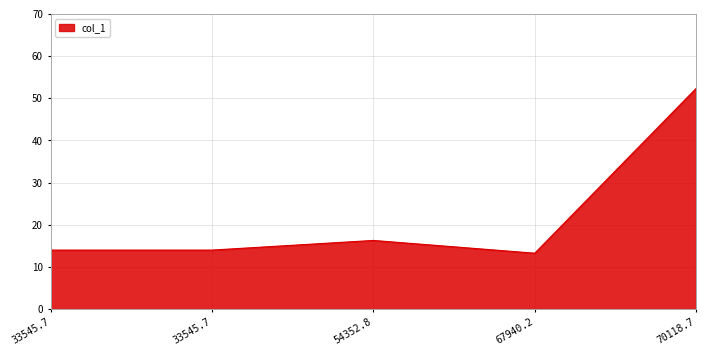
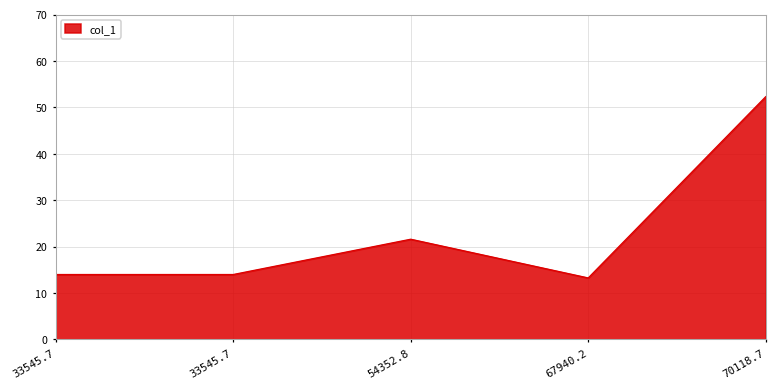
54352.8: 16 -> 22
